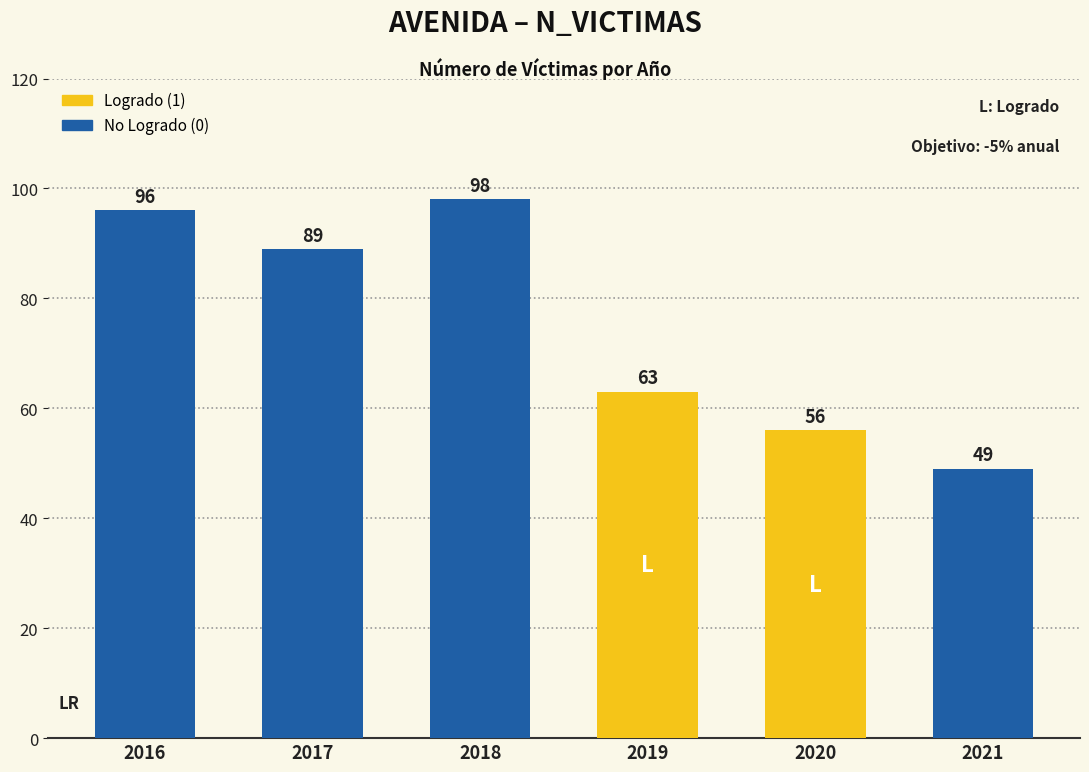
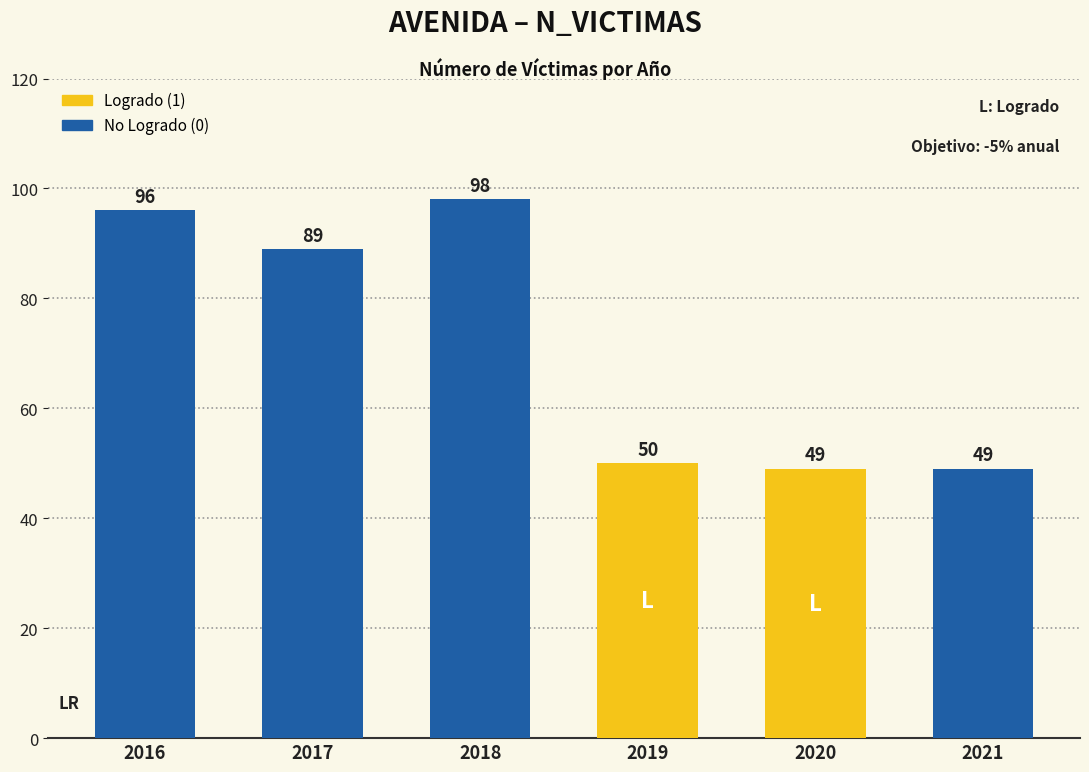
2019: 63 -> 50
2020: 56 -> 49
